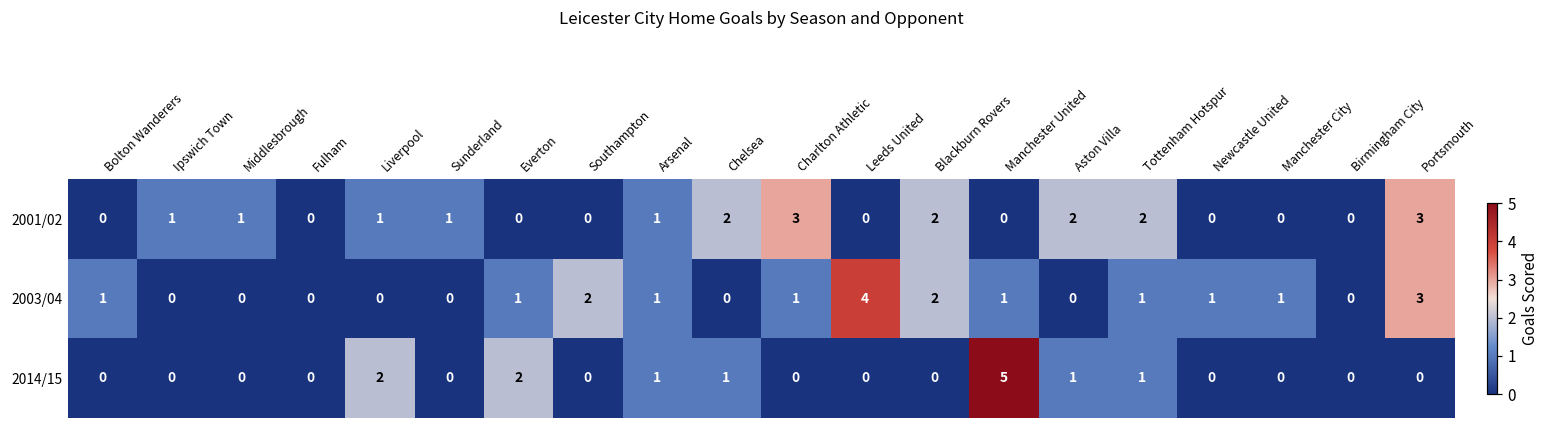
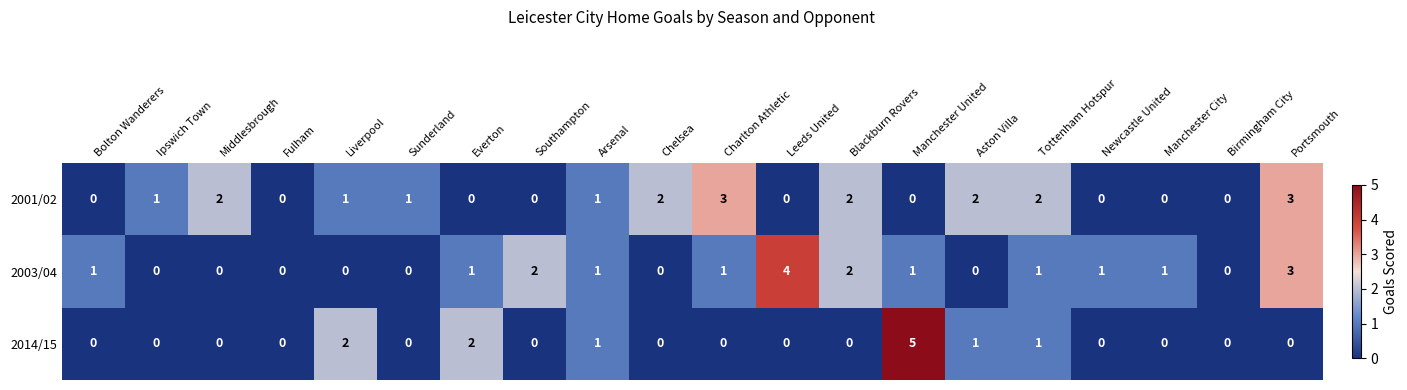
2001/02, Middlesbrough: 1 -> 2
2014/15, Chelsea: 1 -> 0
